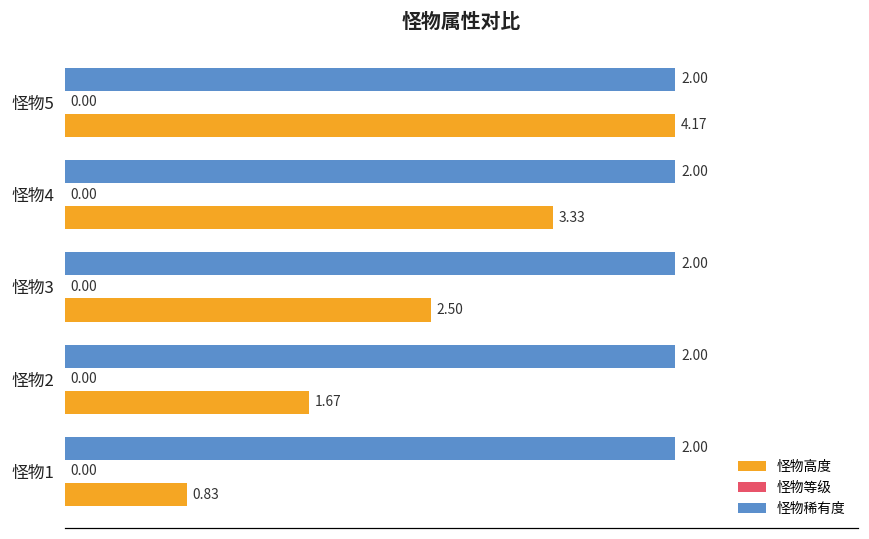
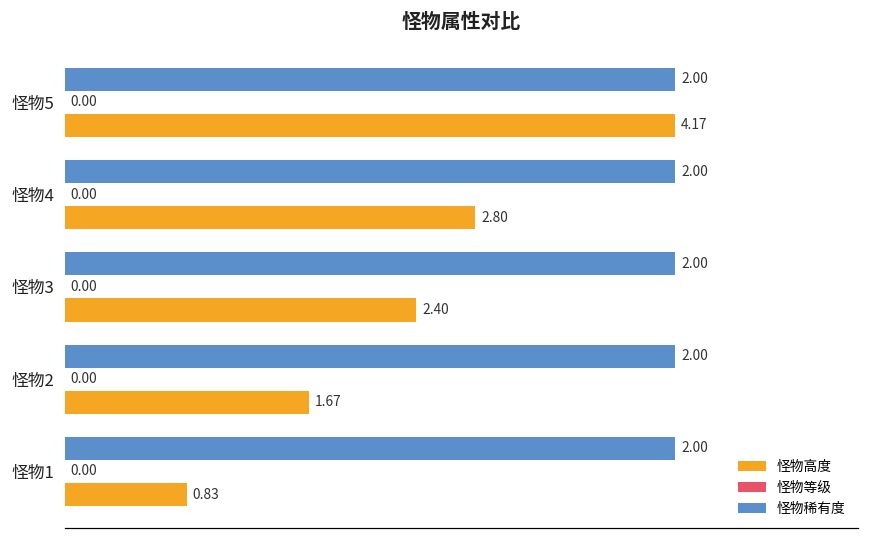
怪物高度, 怪物4: 3.33 -> 2.80
怪物高度, 怪物3: 2.50 -> 2.40
